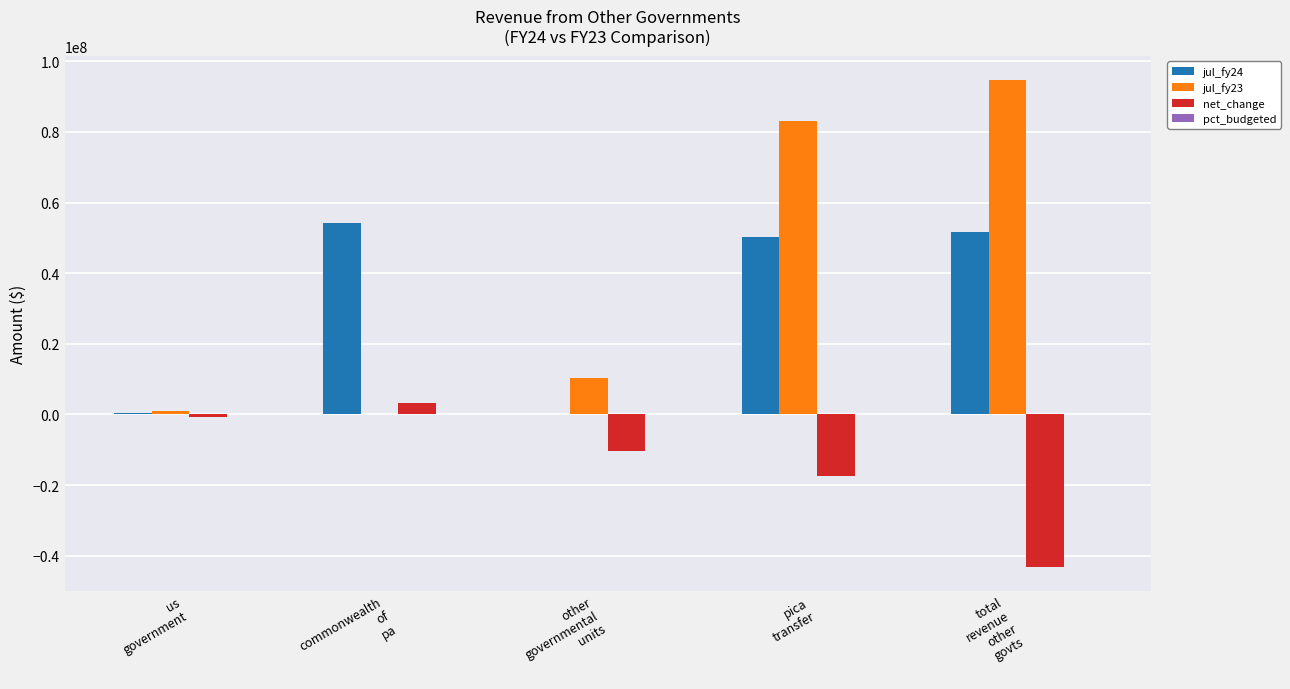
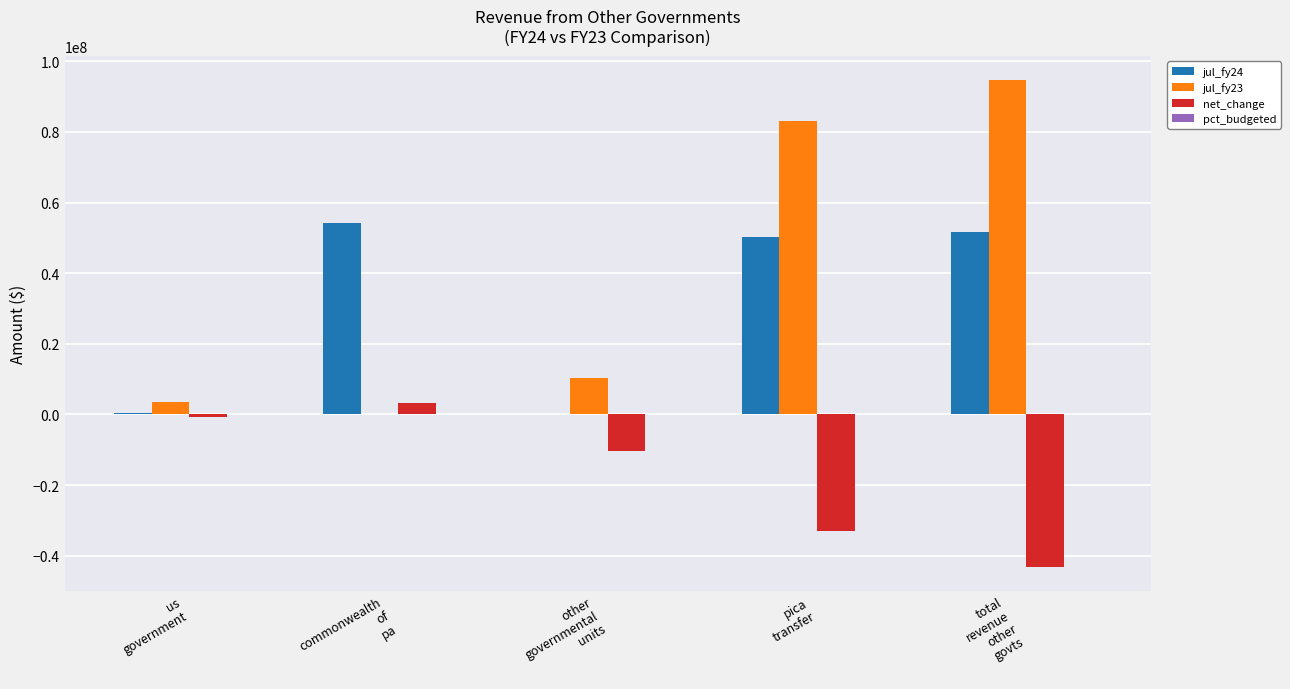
jul_fy23, us government: 1000000 -> 3000000
net_change, pica transfer: -17000000 -> -33000000
